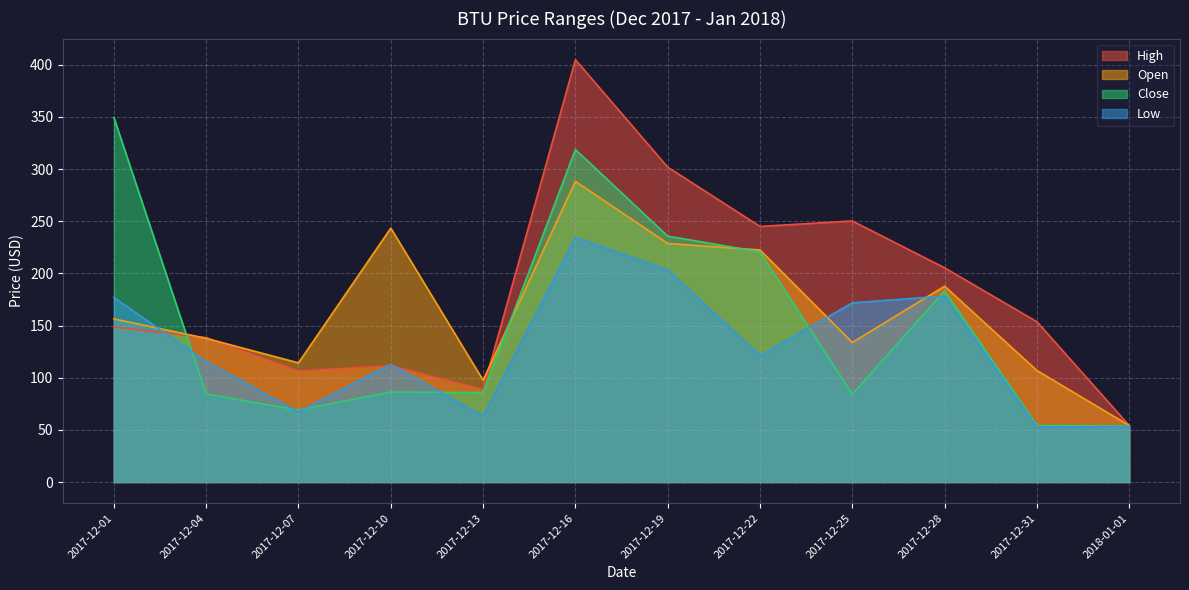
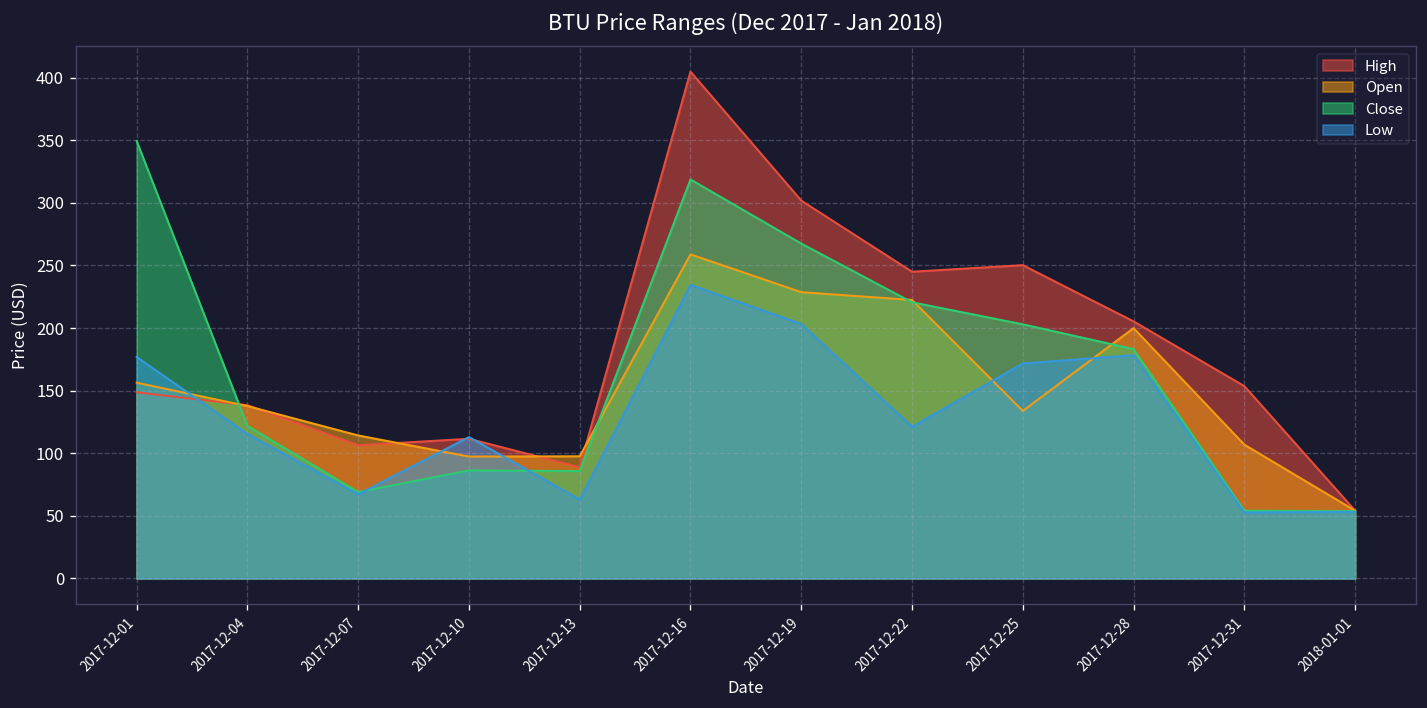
Close, 2017-12-04: 84 -> 122
Open, 2017-12-10: 243 -> 97
Open, 2017-12-16: 288 -> 259
Close, 2017-12-19: 236 -> 267
Close, 2017-12-25: 84 -> 203
Open, 2017-12-28: 188 -> 200
